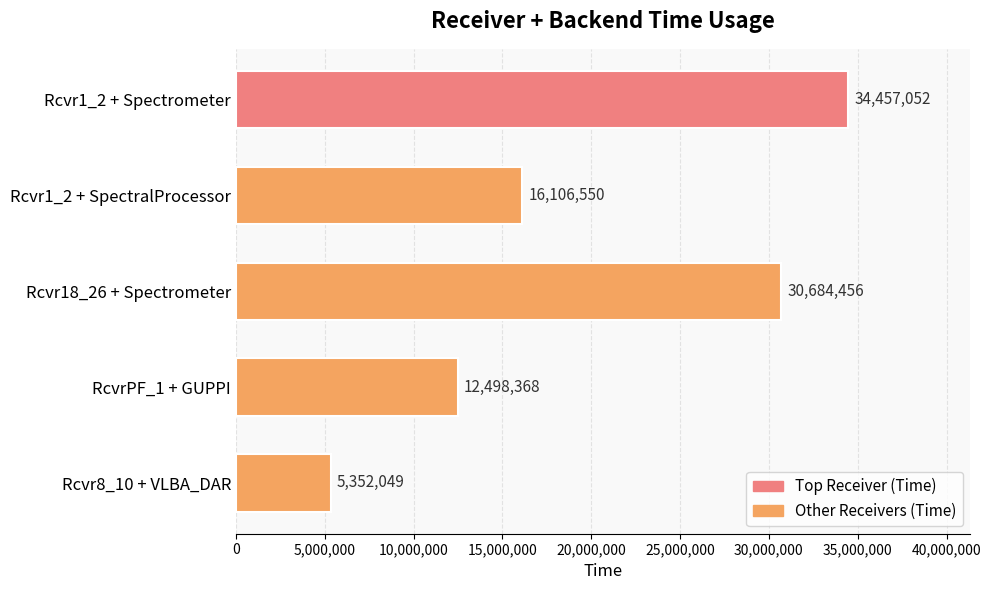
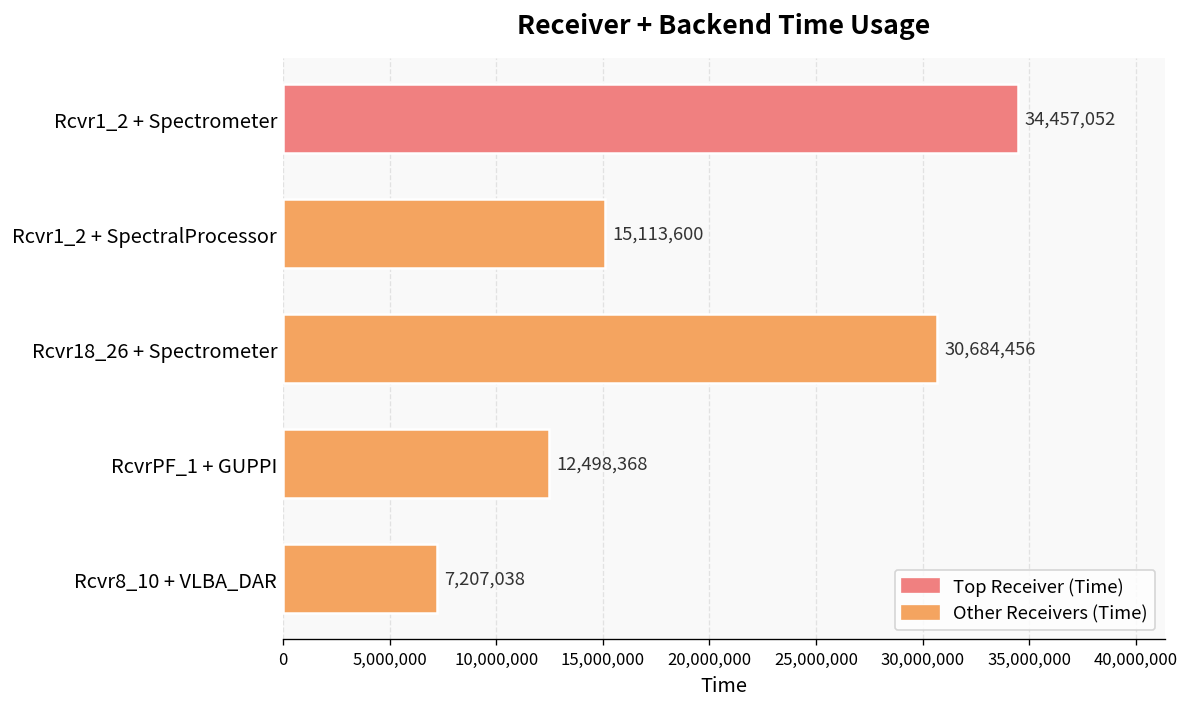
Rcvr1_2 + SpectralProcessor: 16,106,550 -> 15,113,600
Rcvr8_10 + VLBA_DAR: 5,352,049 -> 7,207,038
